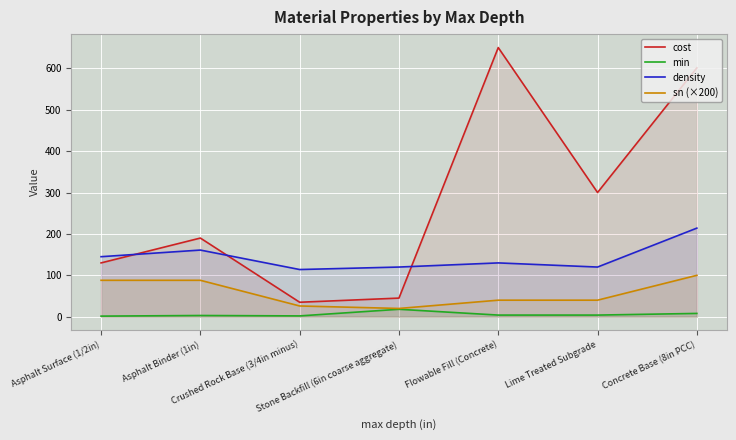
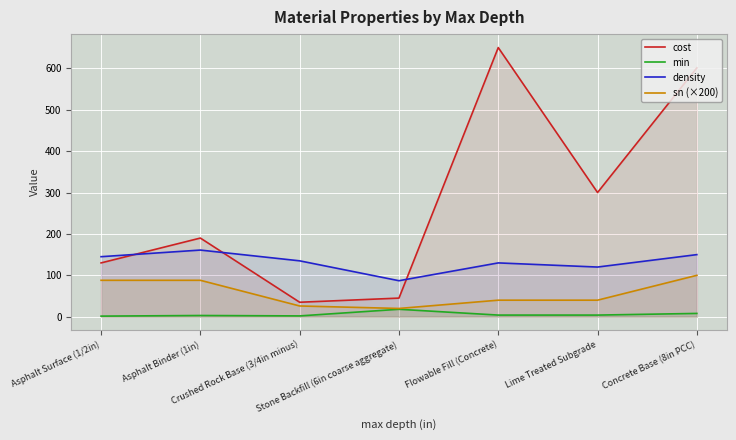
density, Crushed Rock Base (3/4in minus): 110 -> 140
density, Stone Backfill (6in coarse aggregate): 120 -> 90
density, Concrete Base (8in PCC): 210 -> 150
